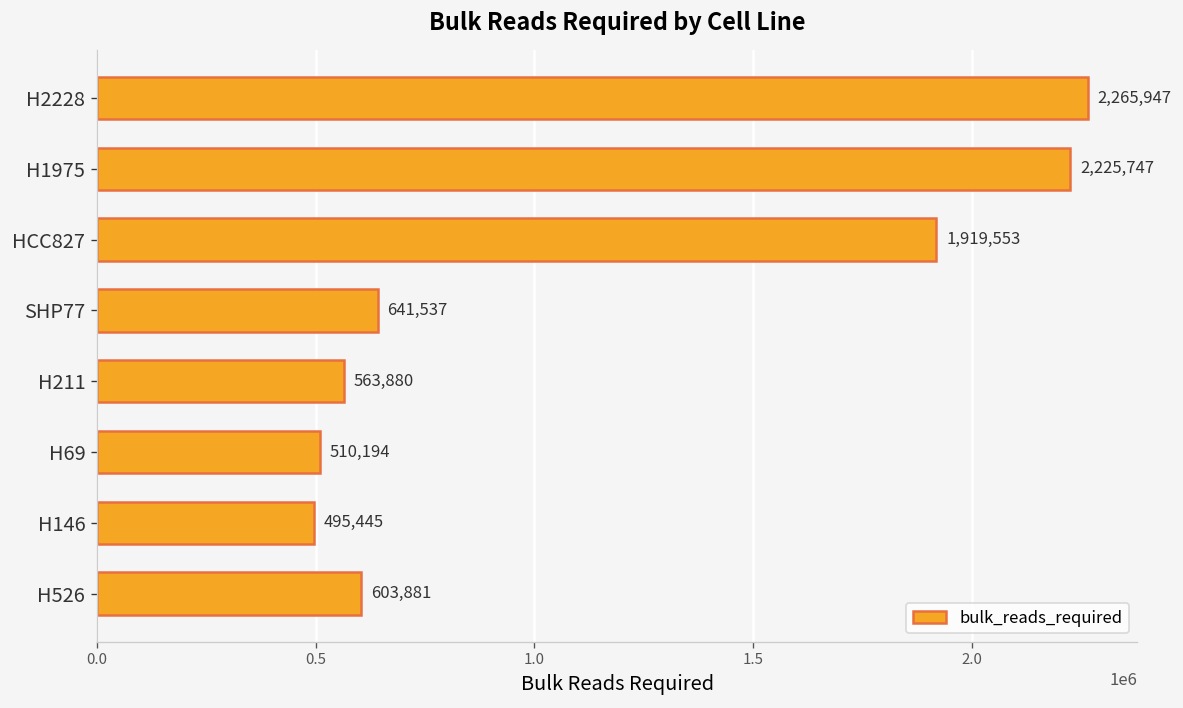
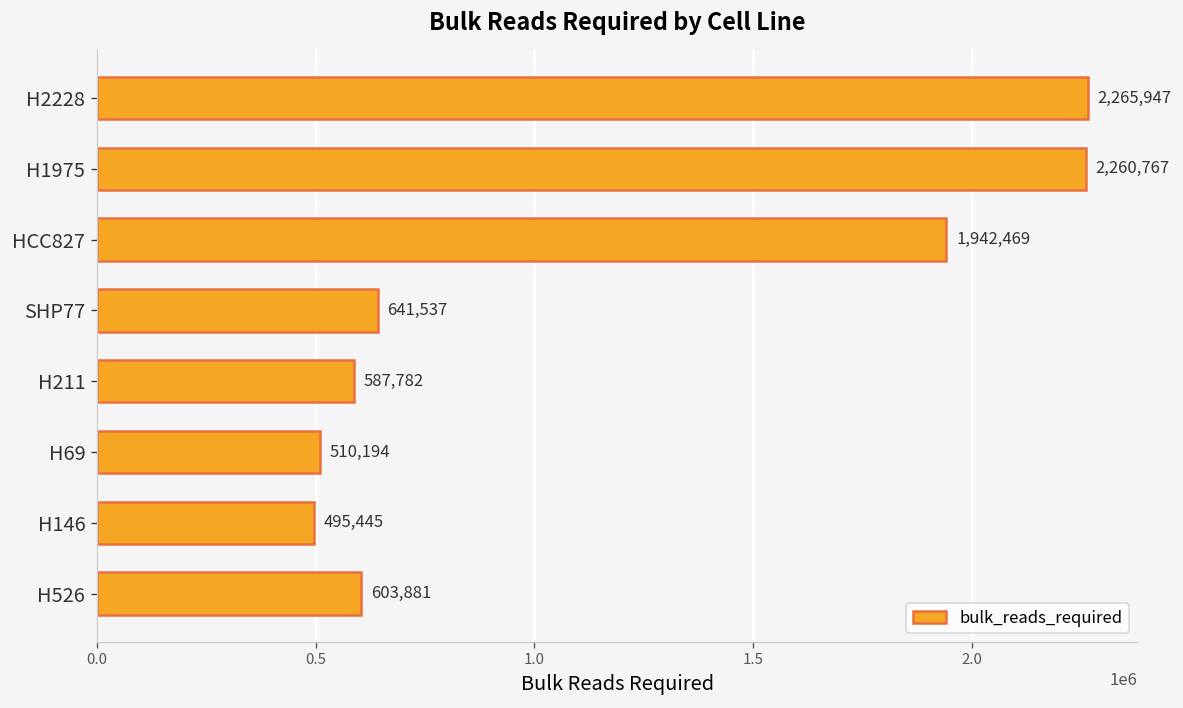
H1975: 2,225,747 -> 2,260,767
HCC827: 1,919,553 -> 1,942,469
H211: 563,880 -> 587,782
